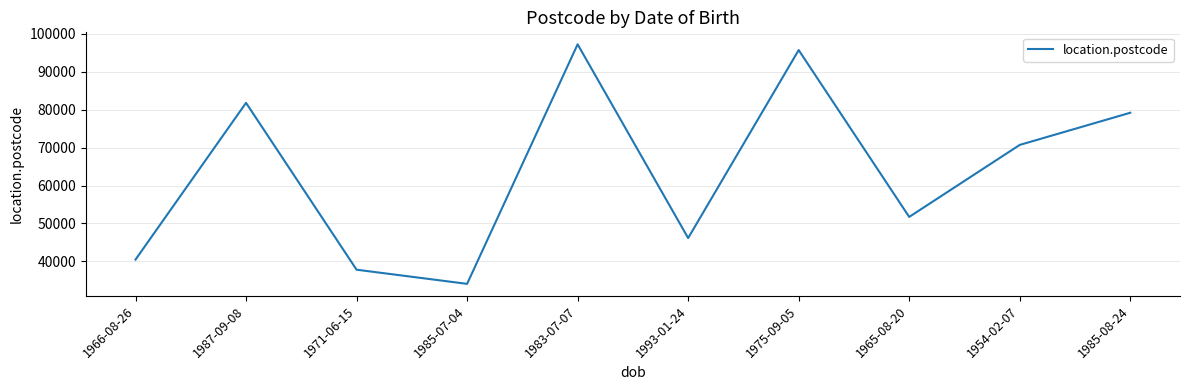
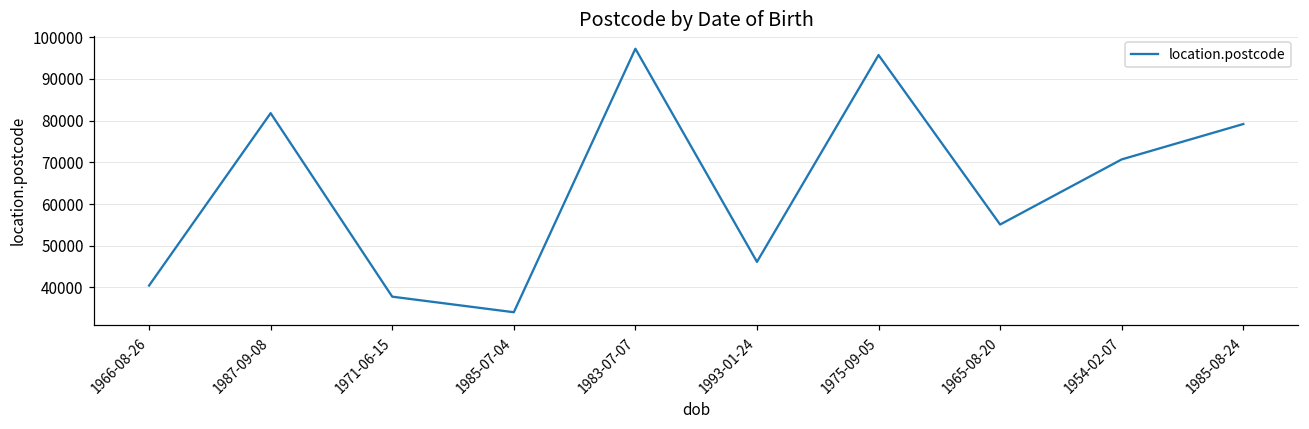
1965-08-20: 52000 -> 55000
